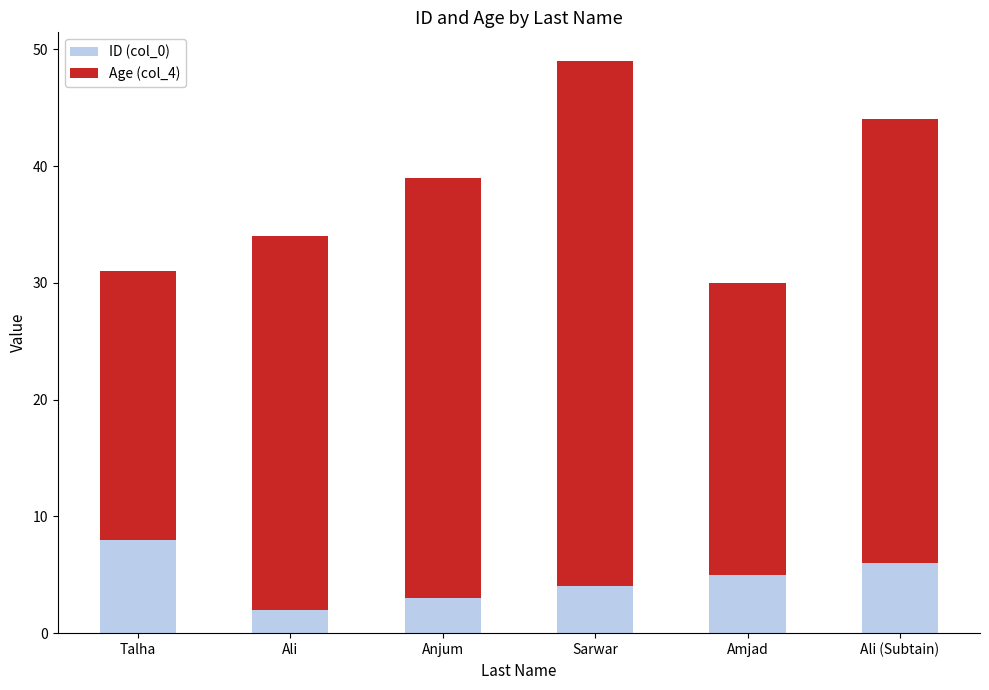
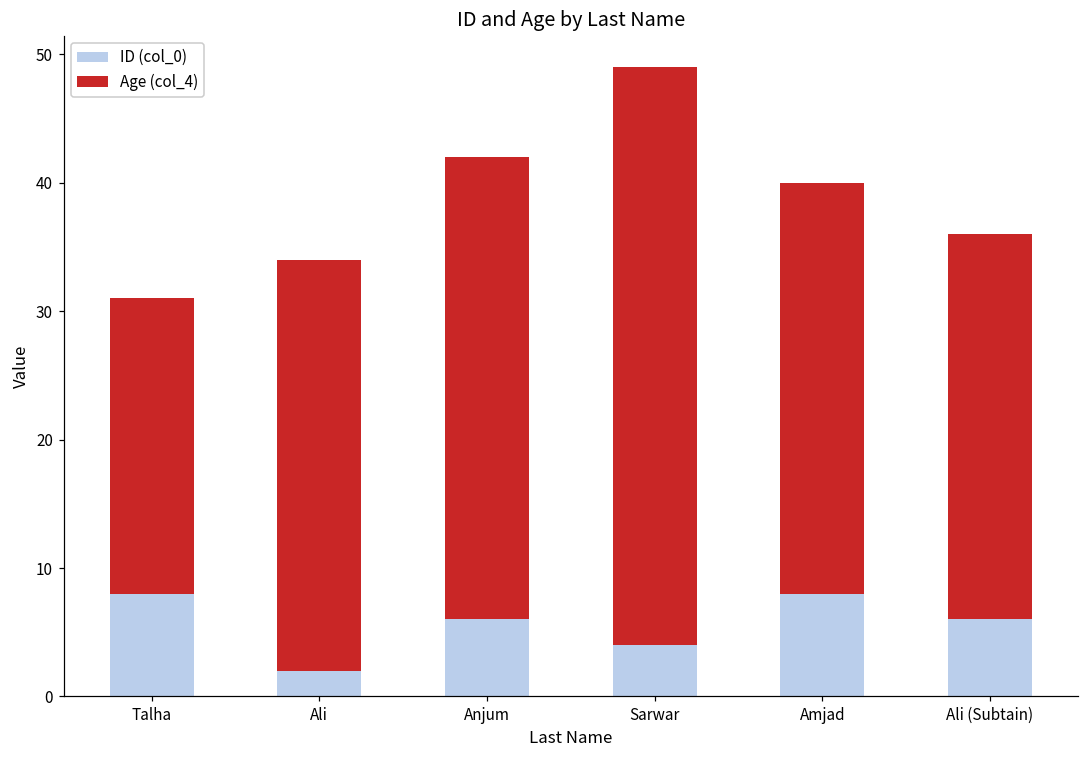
ID (col_0), Anjum: 3 -> 6
ID (col_0), Amjad: 5 -> 8
Age (col_4), Amjad: 25 -> 32
Age (col_4), Ali (Subtain): 38 -> 30
